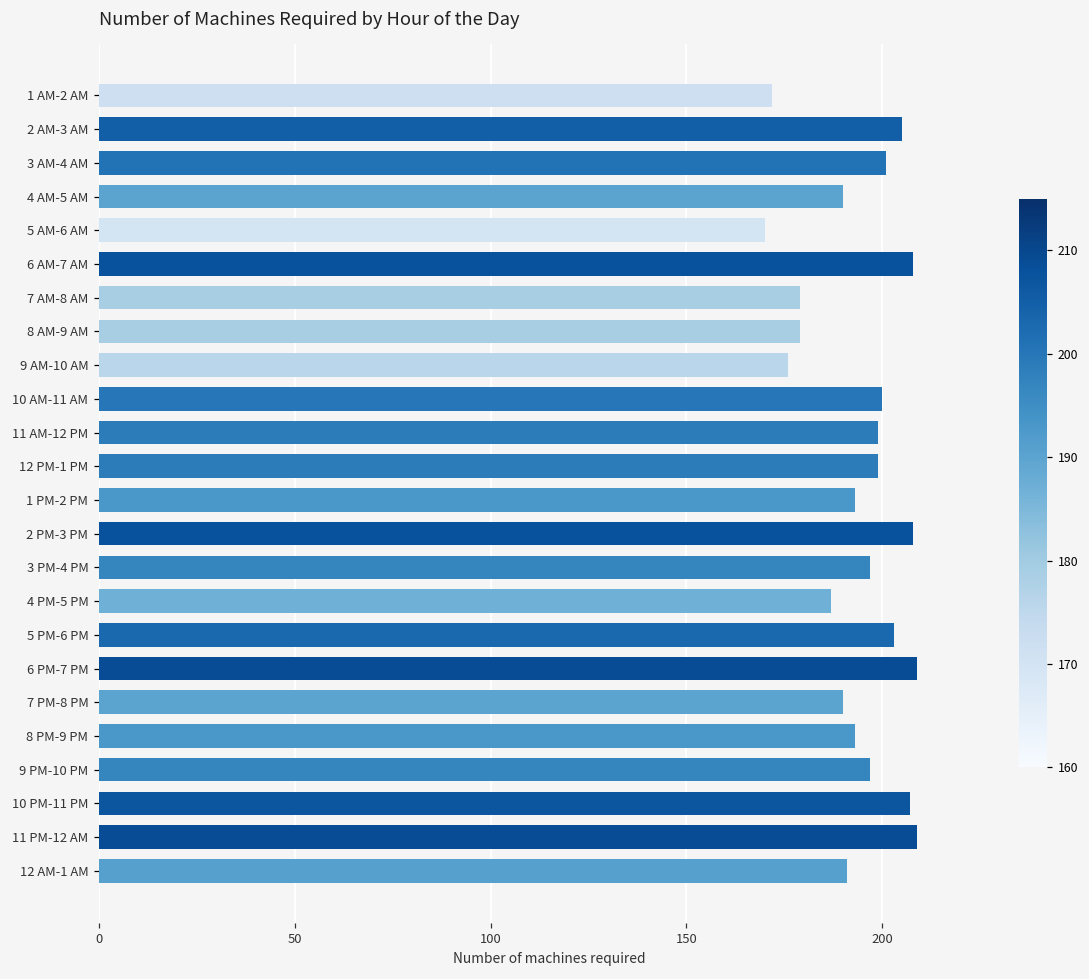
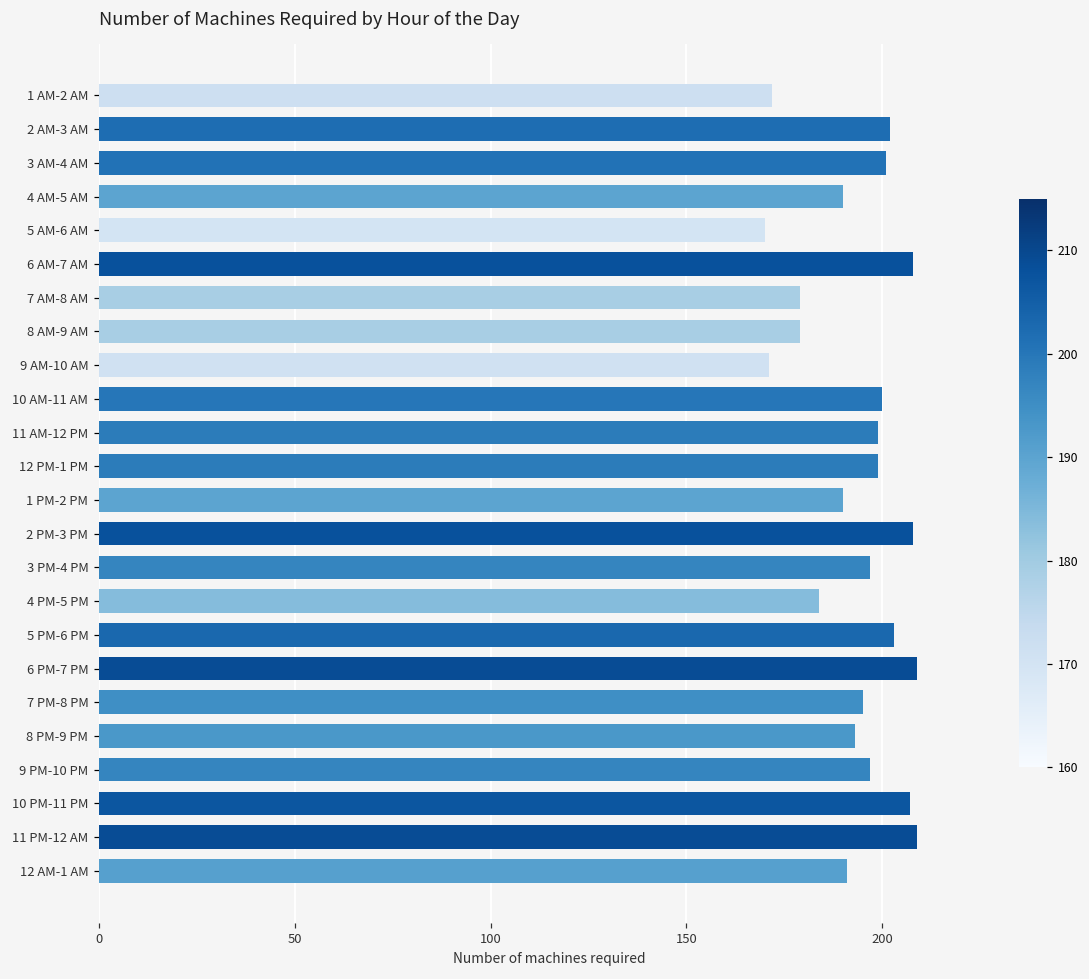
2 AM-3 AM: 205 -> 202
9 AM-10 AM: 176 -> 171
1 PM-2 PM: 193 -> 190
4 PM-5 PM: 187 -> 184
7 PM-8 PM: 190 -> 195
